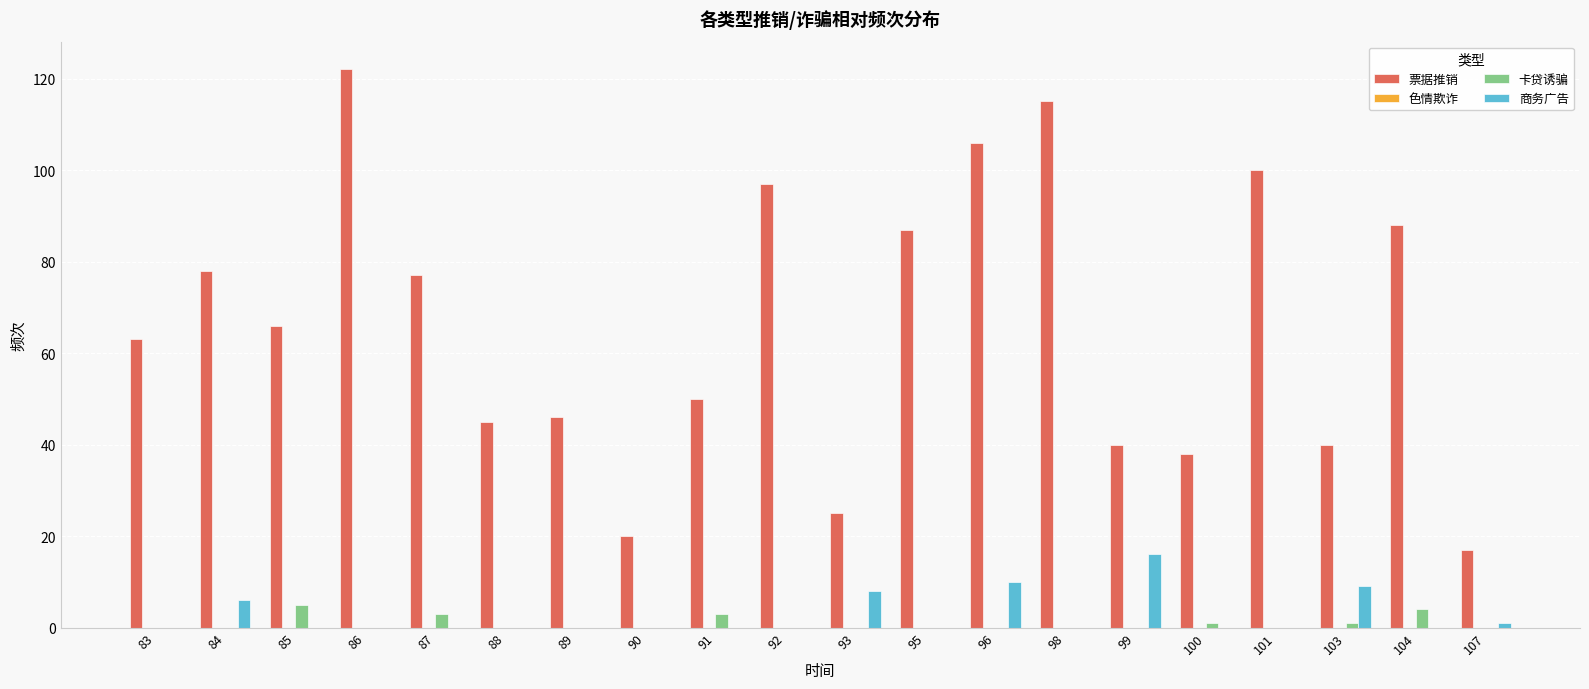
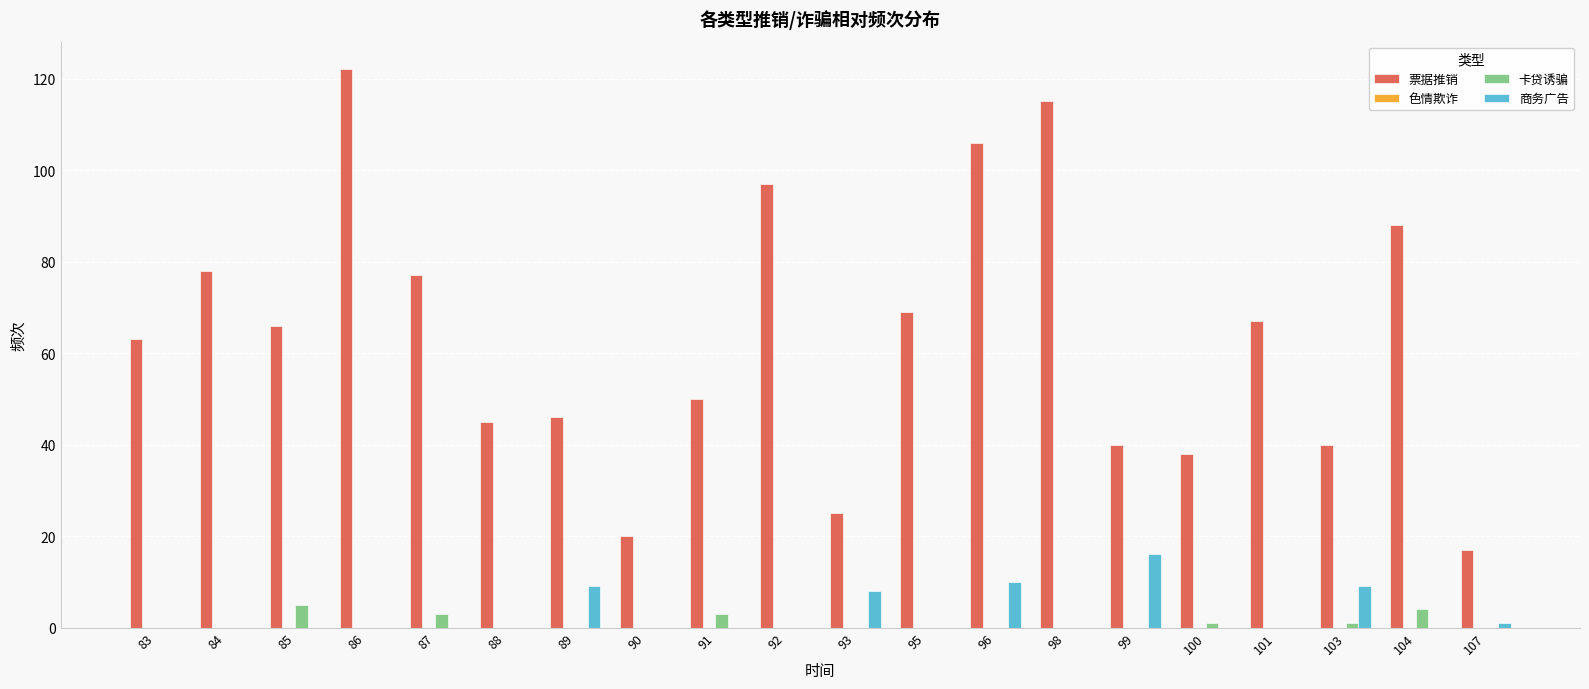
商务广告, 84: 6 -> 0
商务广告, 89: 0 -> 9
票据推销, 95: 87 -> 69
票据推销, 101: 100 -> 67
